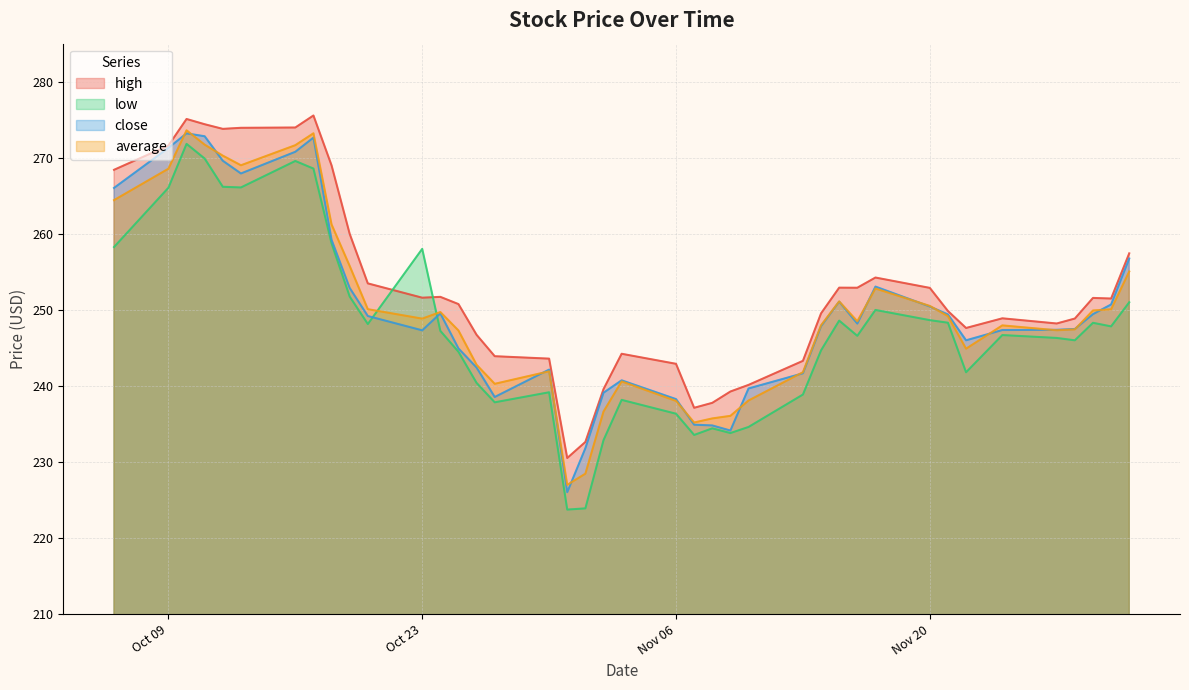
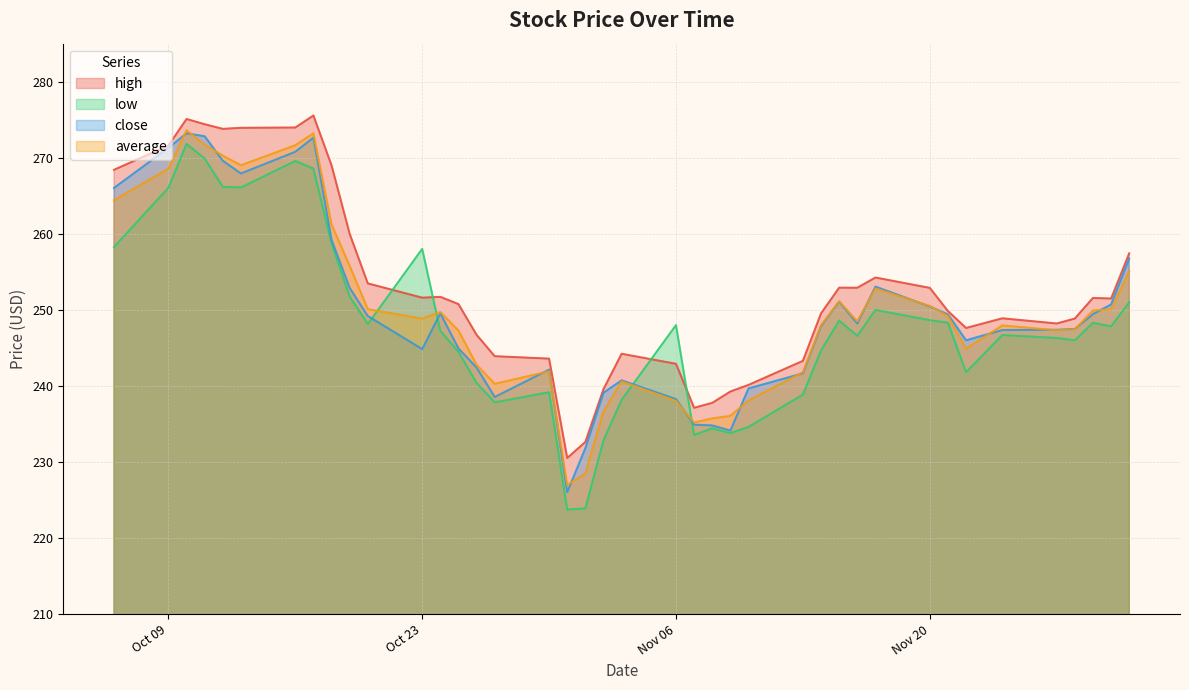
close, Oct 23: 247 -> 245
low, Nov 06: 236 -> 248
